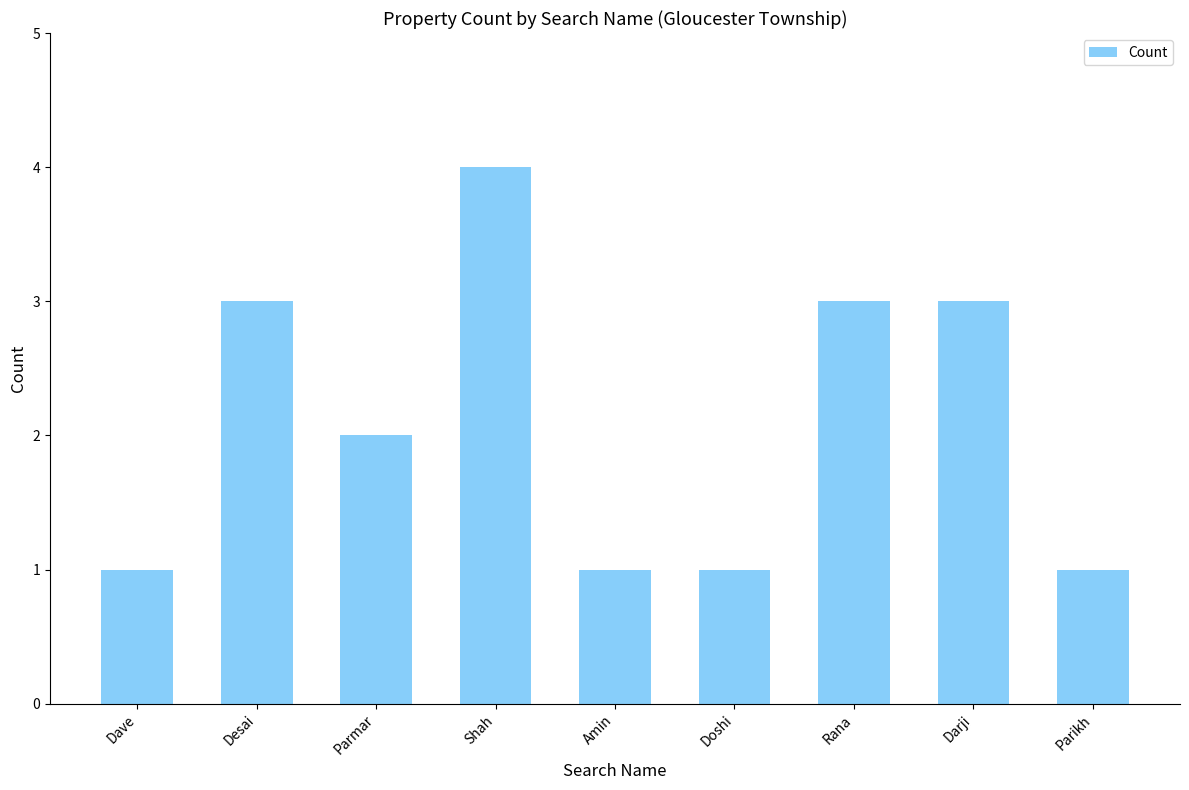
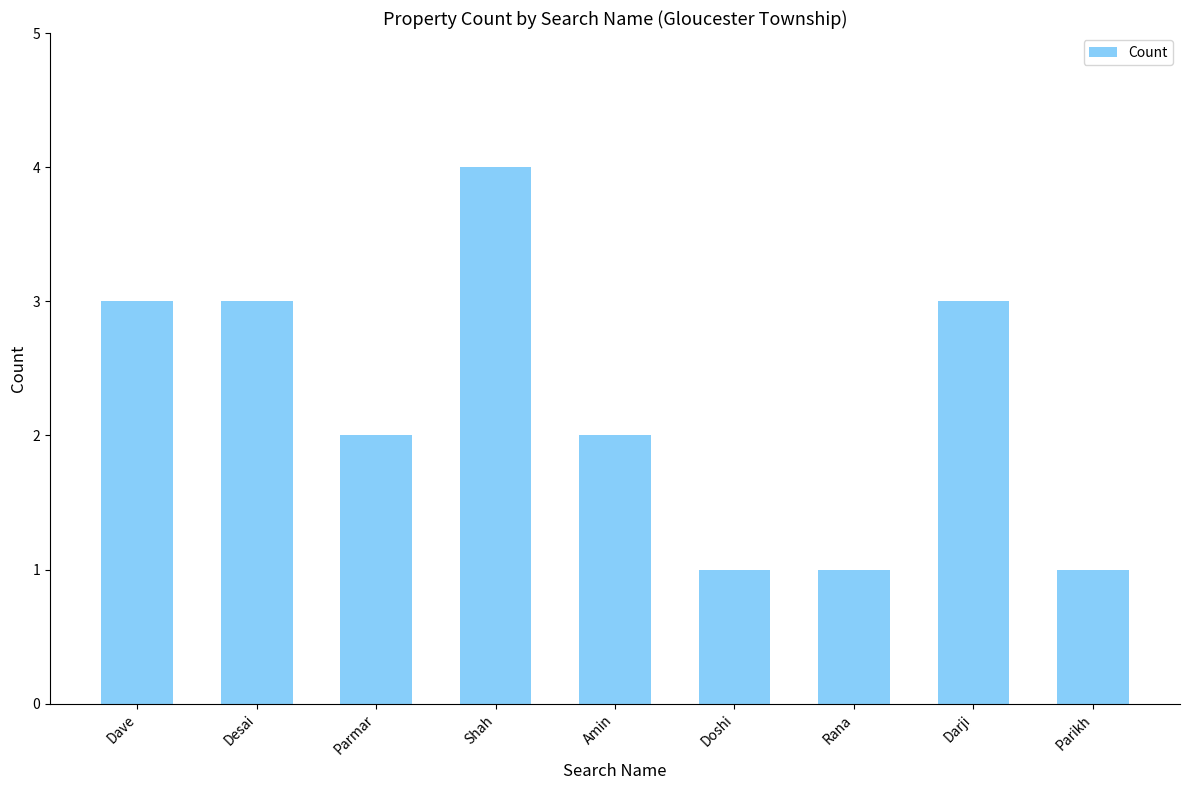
Dave: 1 -> 3
Amin: 1 -> 2
Rana: 3 -> 1
